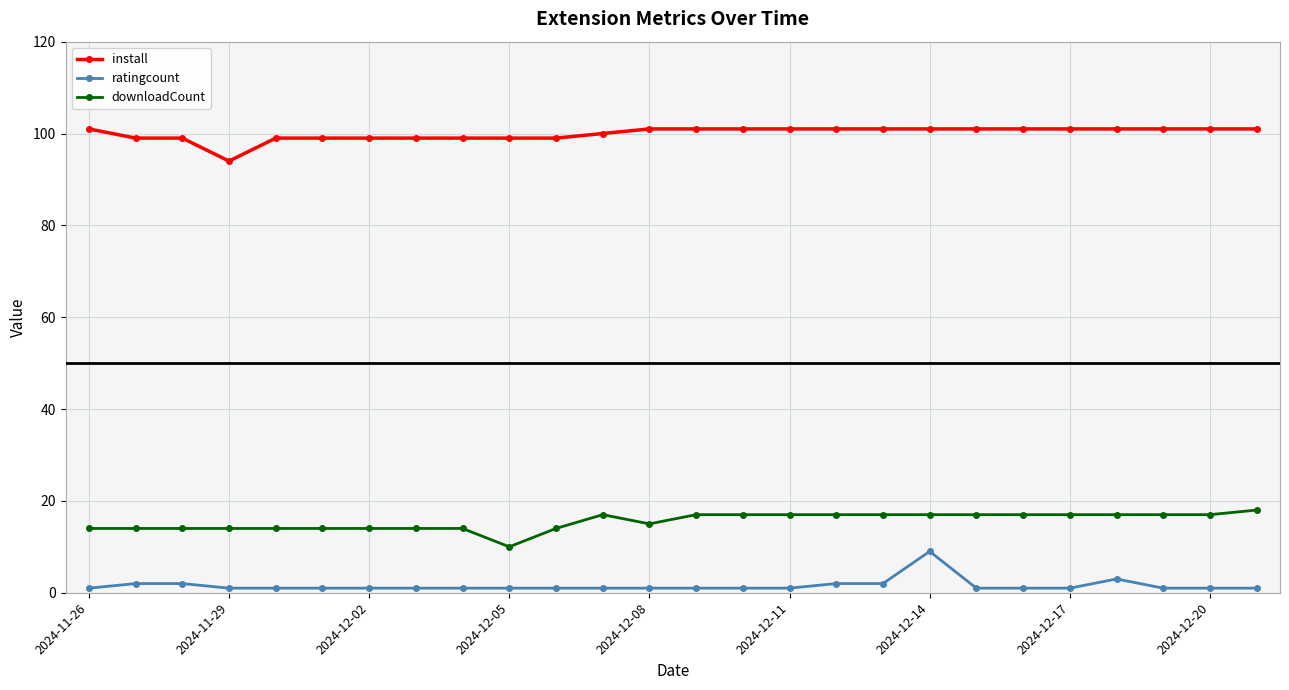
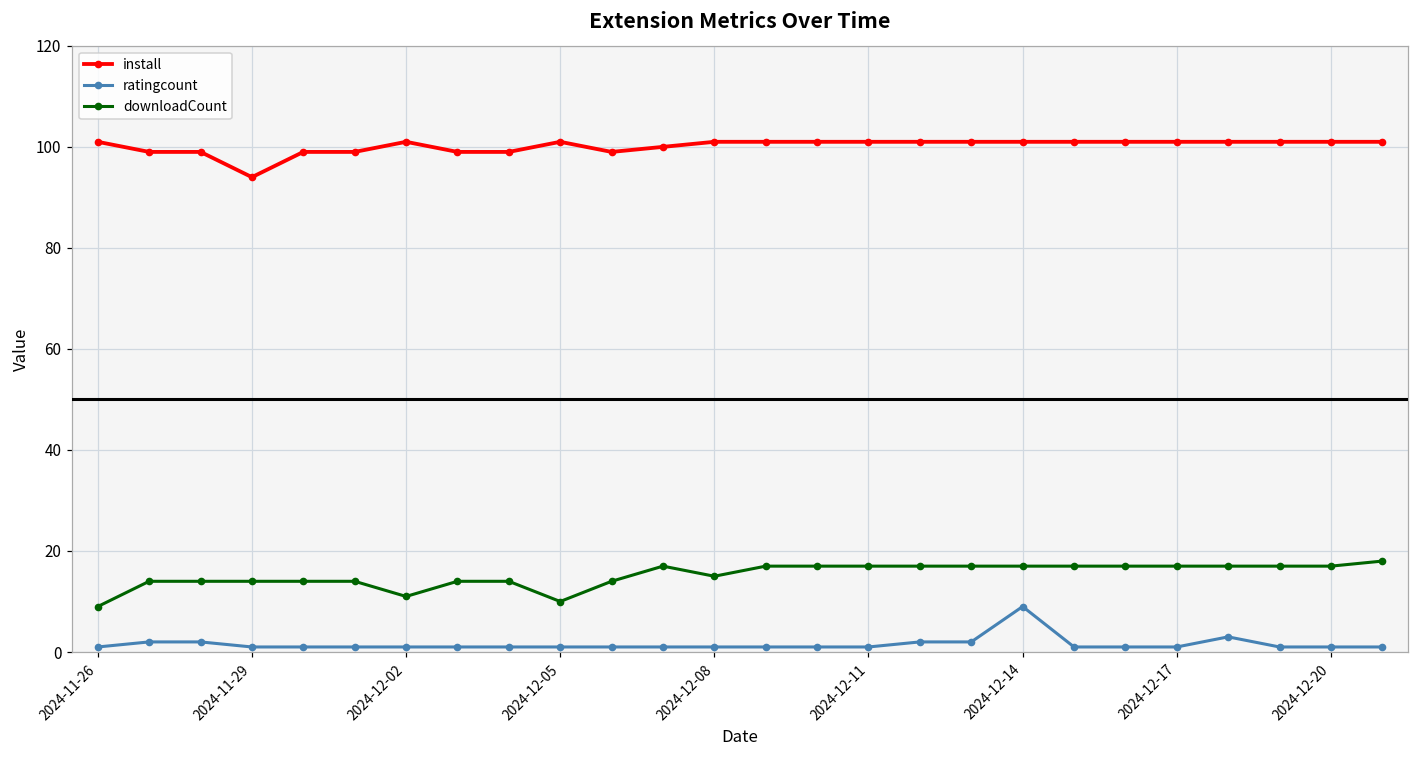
downloadCount, 2024-11-26: 14 -> 9
install, 2024-12-02: 99 -> 101
downloadCount, 2024-12-02: 14 -> 11
install, 2024-12-05: 99 -> 101
